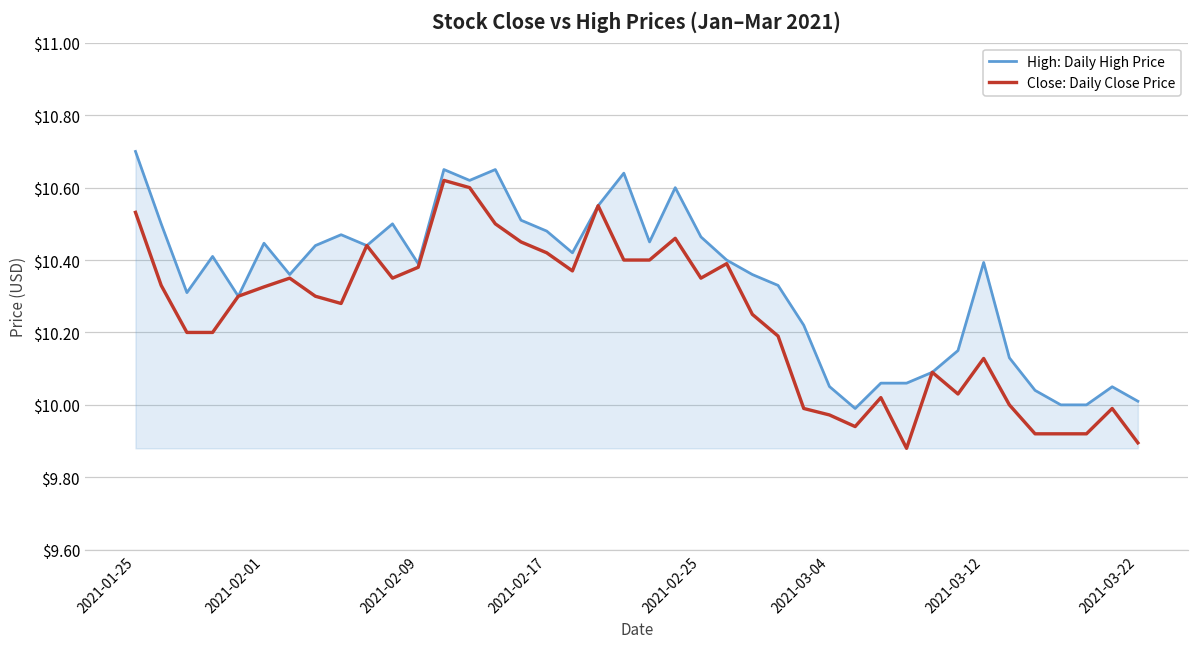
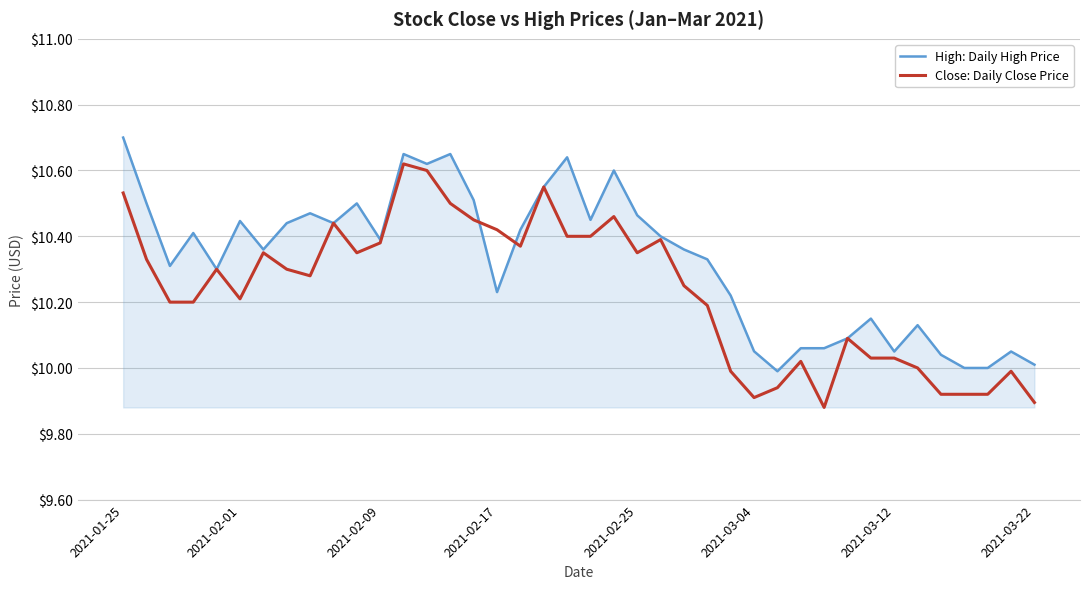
Close: Daily Close Price, 2021-02-01: $10.33 -> $10.21
High: Daily High Price, 2021-02-17: $10.48 -> $10.23
Close: Daily Close Price, 2021-03-04: $9.97 -> $9.91
High: Daily High Price, 2021-03-12: $10.39 -> $10.05
Close: Daily Close Price, 2021-03-12: $10.13 -> $10.03
